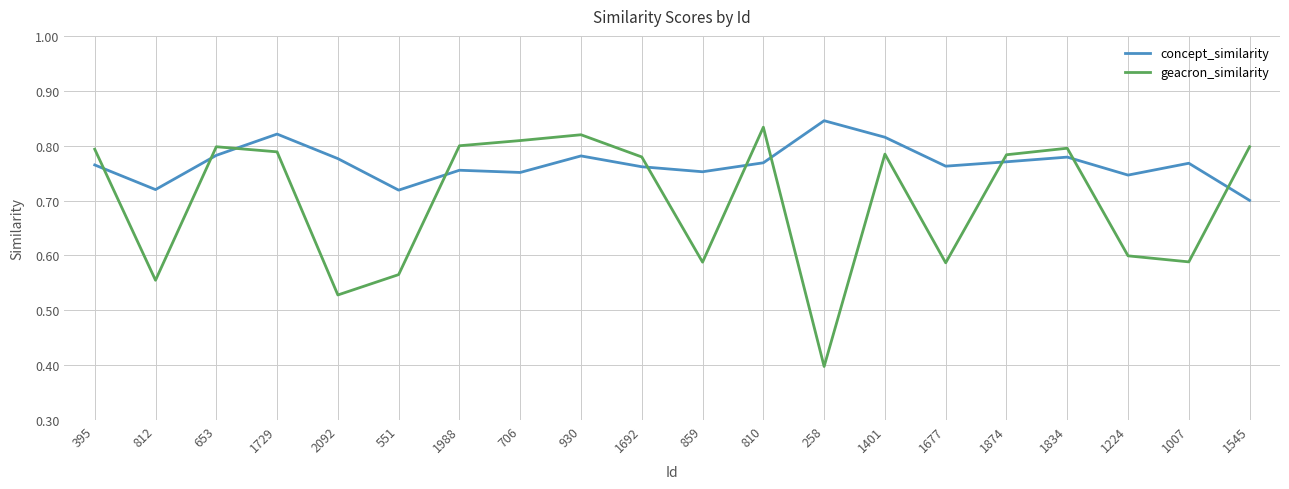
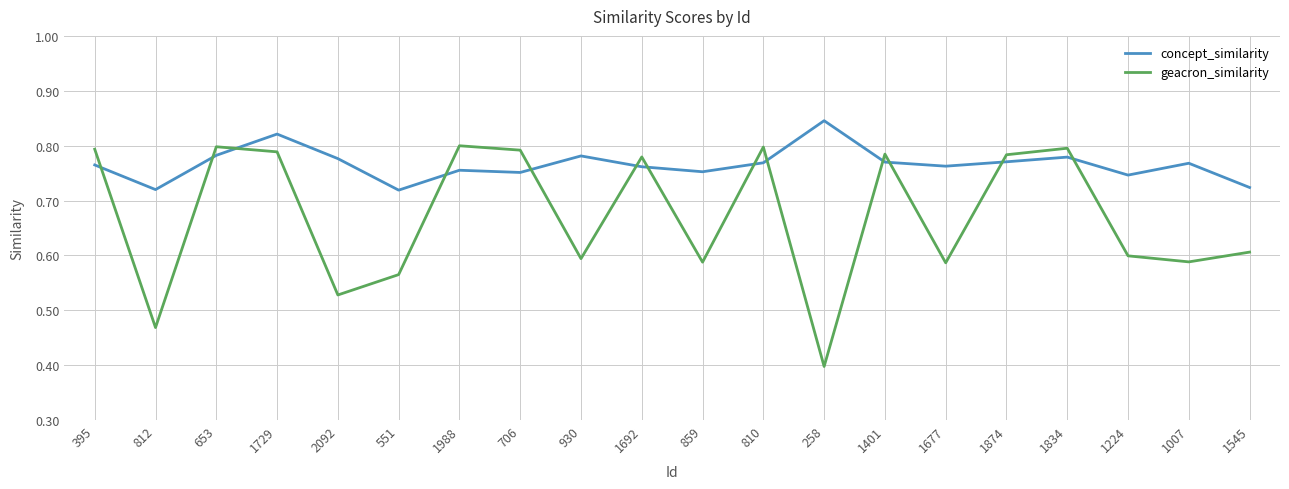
geacron_similarity, 812: 0.55 -> 0.47
geacron_similarity, 706: 0.81 -> 0.79
geacron_similarity, 930: 0.82 -> 0.59
geacron_similarity, 810: 0.83 -> 0.80
concept_similarity, 1401: 0.82 -> 0.77
concept_similarity, 1545: 0.70 -> 0.72
geacron_similarity, 1545: 0.80 -> 0.61
